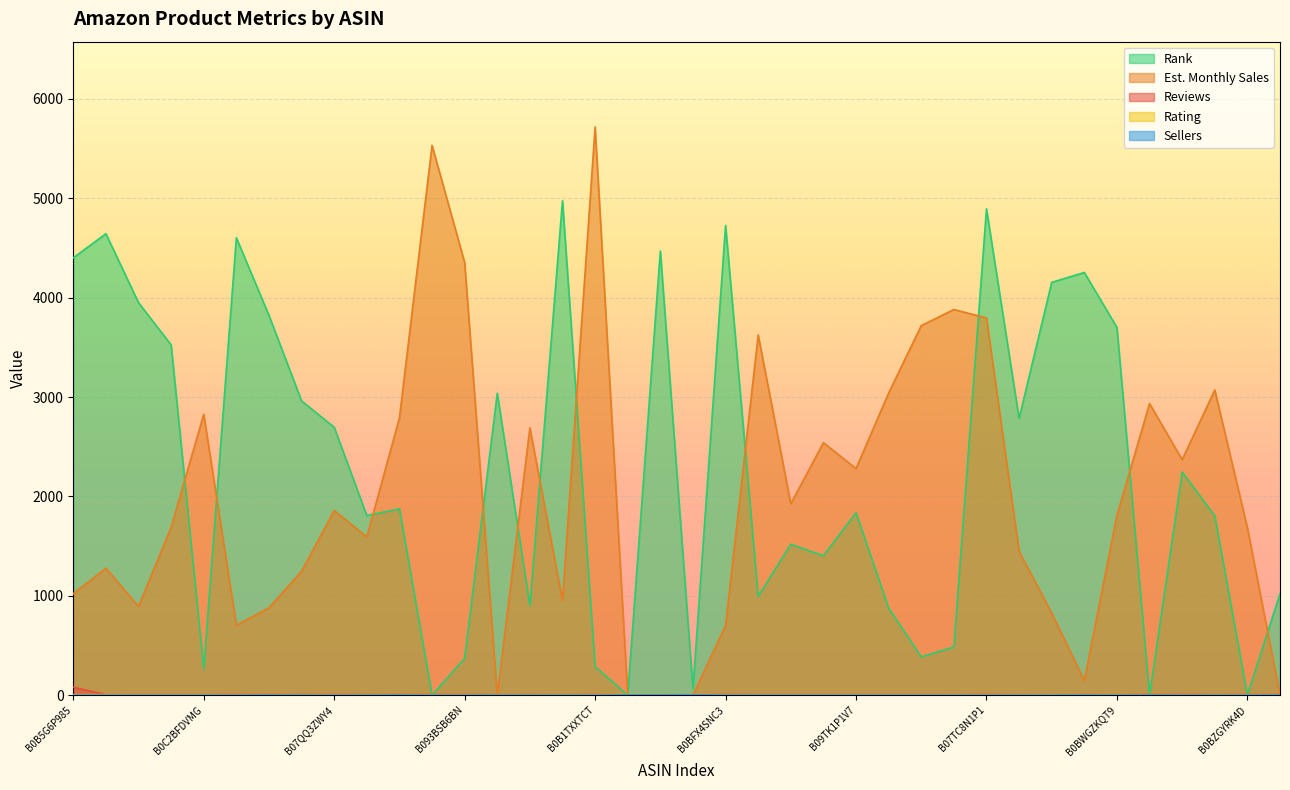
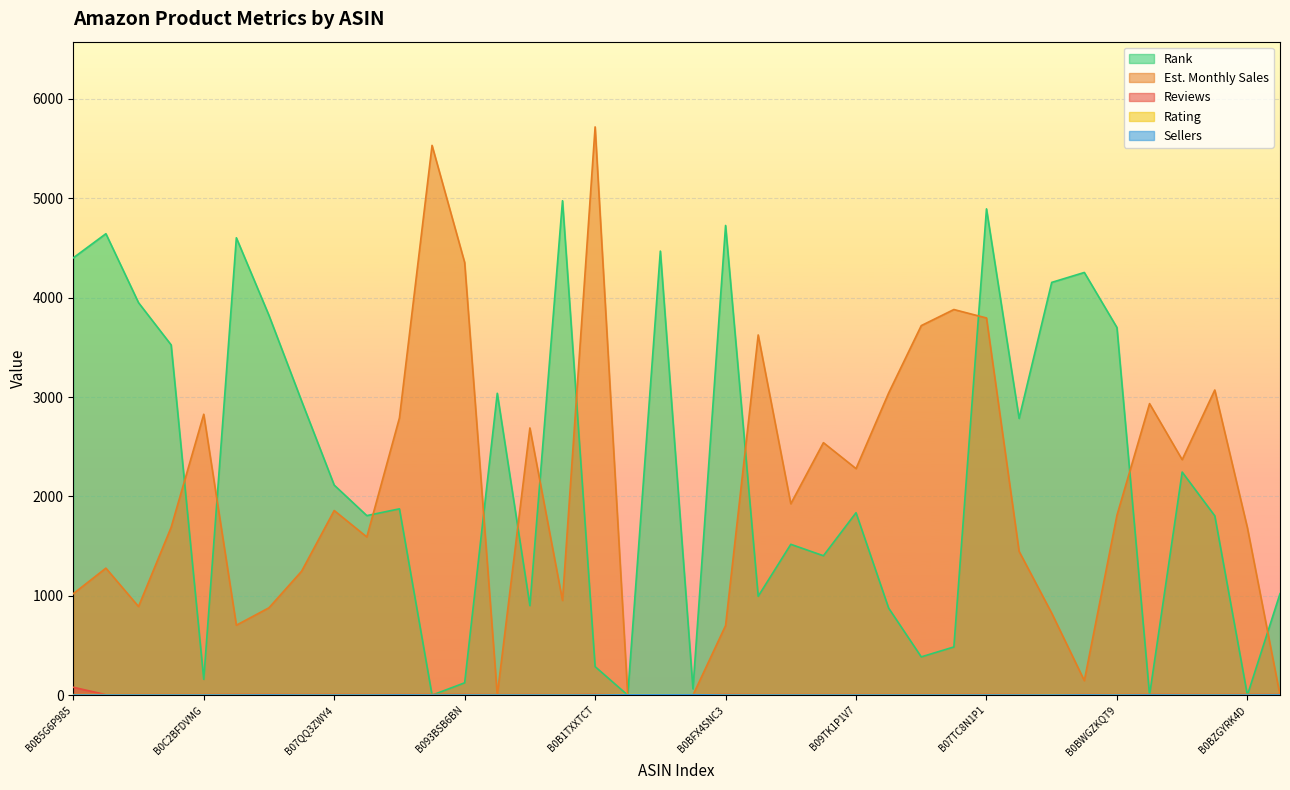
Rank, B0C2BFDVMG: 300 -> 200
Rank, B07QQ3ZWY4: 2700 -> 2100
Rank, B093BSB6BN: 400 -> 100
